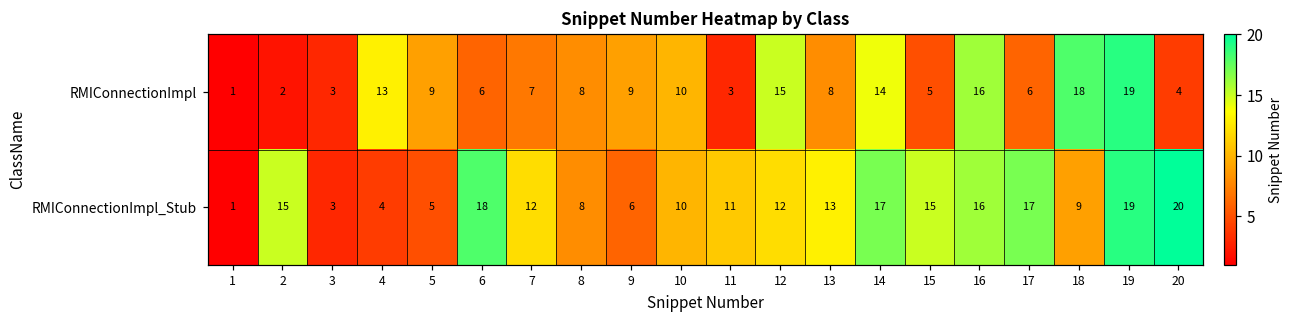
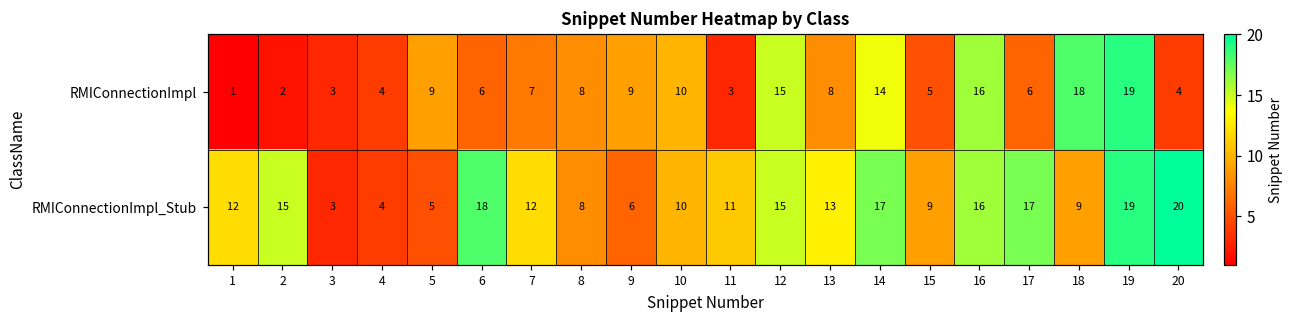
RMIConnectionImpl, 4: 13 -> 4
RMIConnectionImpl_Stub, 1: 1 -> 12
RMIConnectionImpl_Stub, 12: 12 -> 15
RMIConnectionImpl_Stub, 15: 15 -> 9
